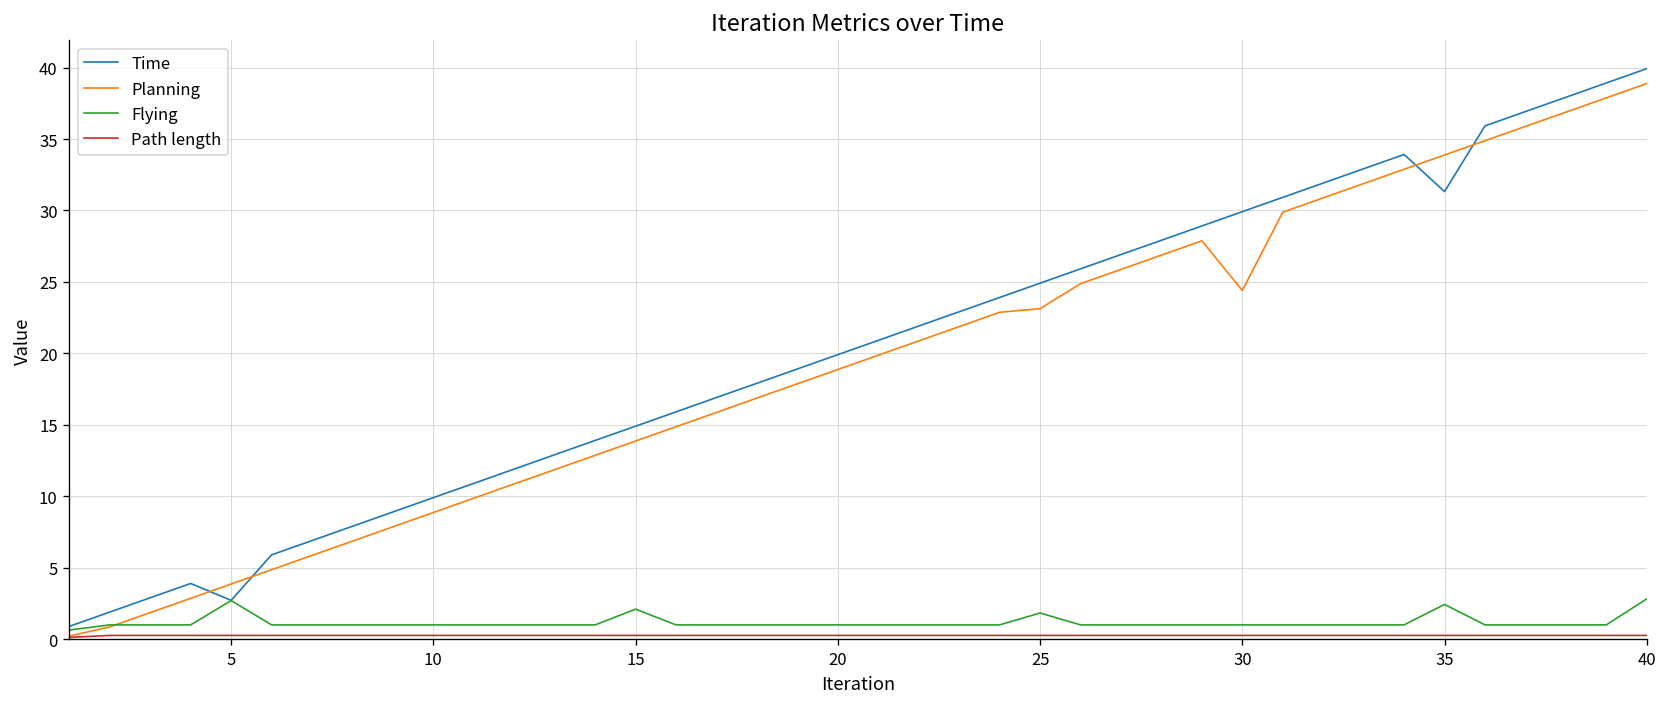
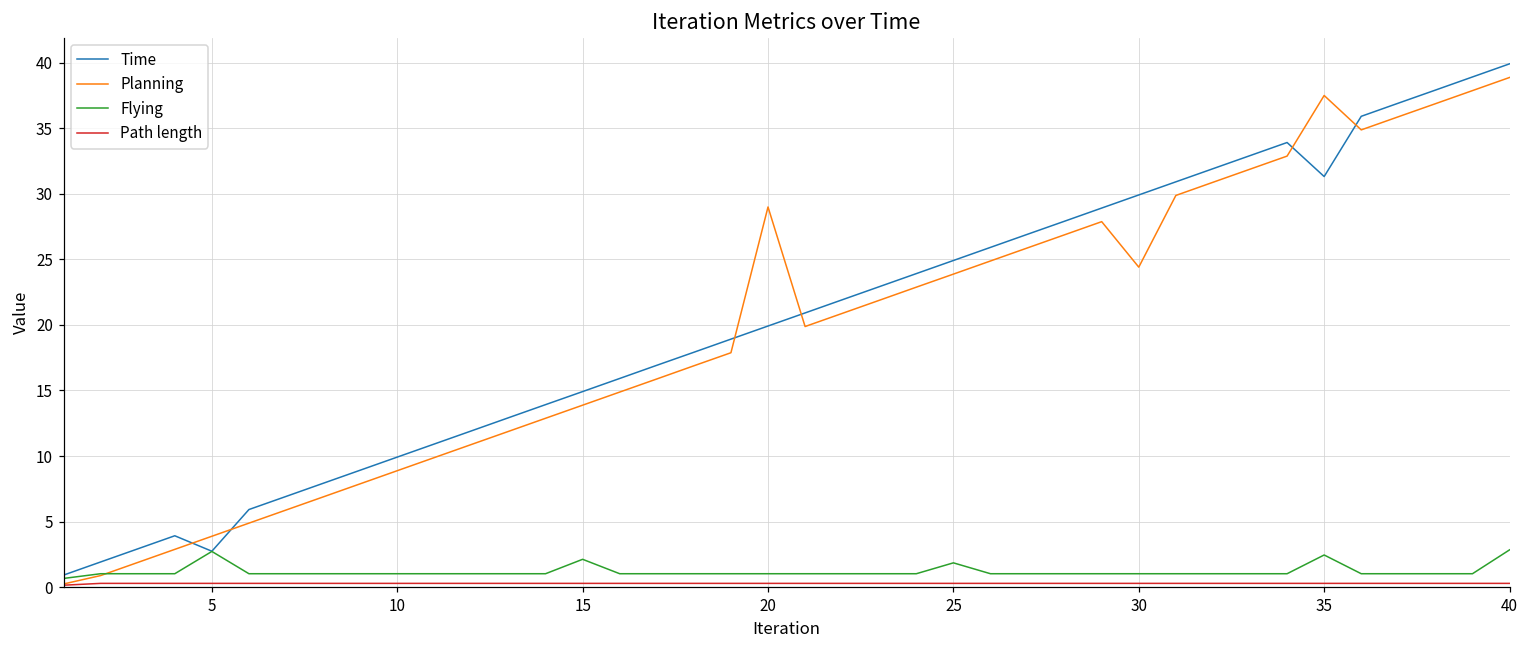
Planning, 20: 18.9 -> 29.0
Planning, 25: 23.1 -> 23.9
Planning, 35: 33.9 -> 37.5
